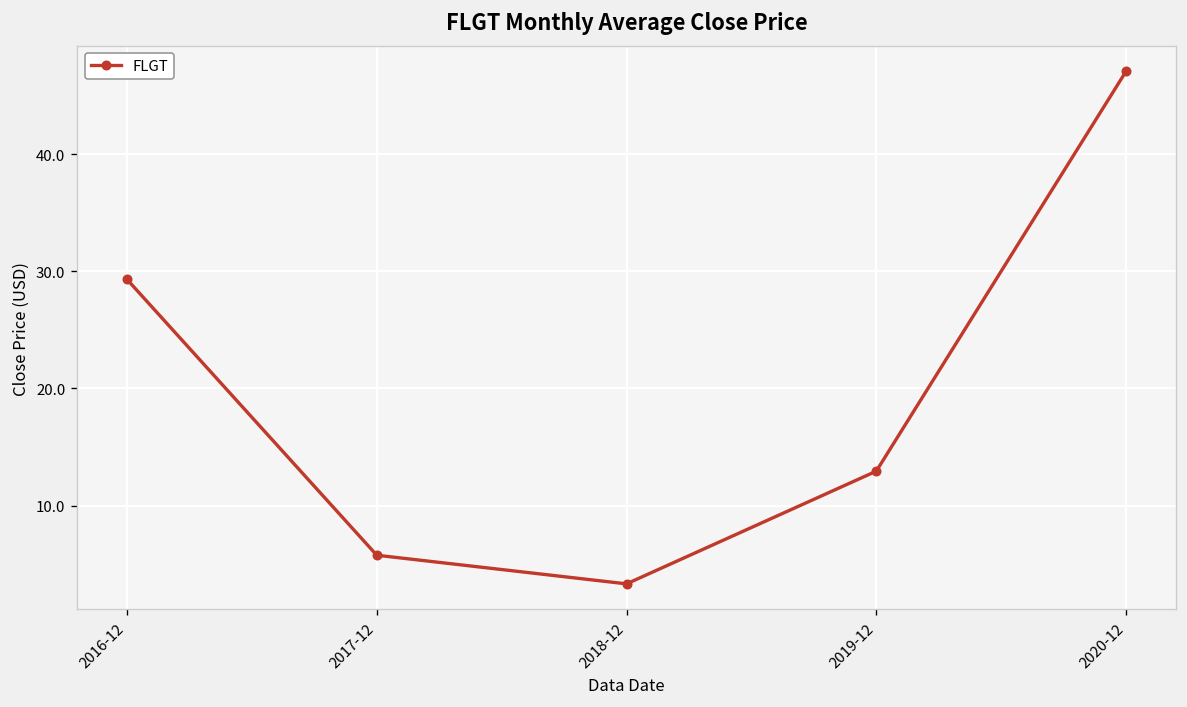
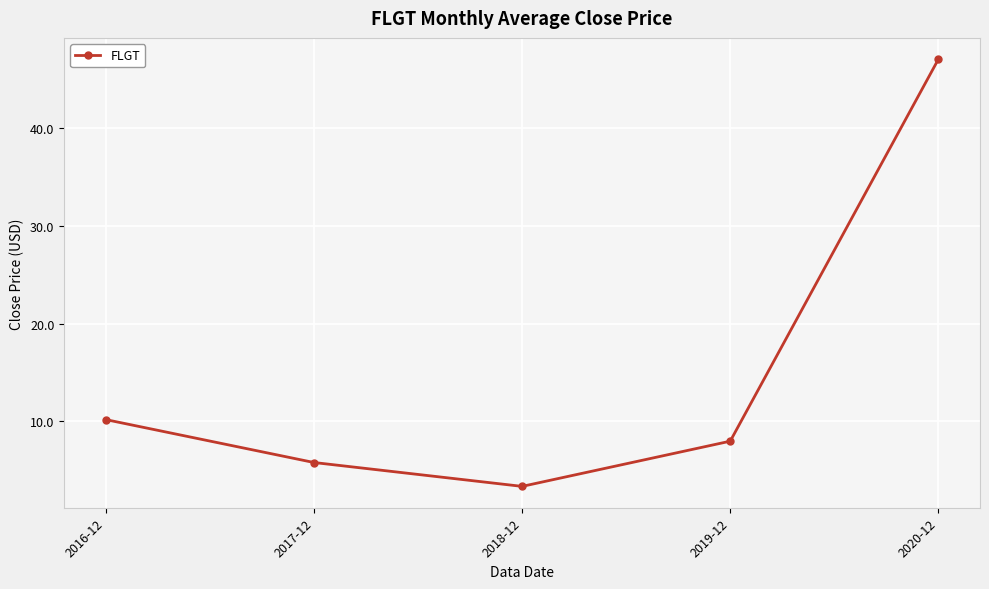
2016-12: 29 -> 10
2019-12: 13 -> 8
